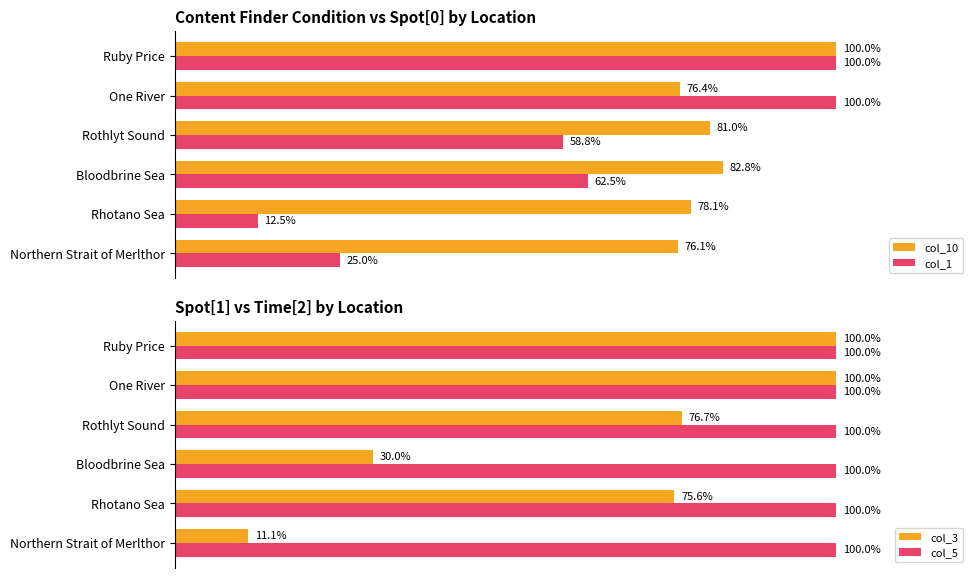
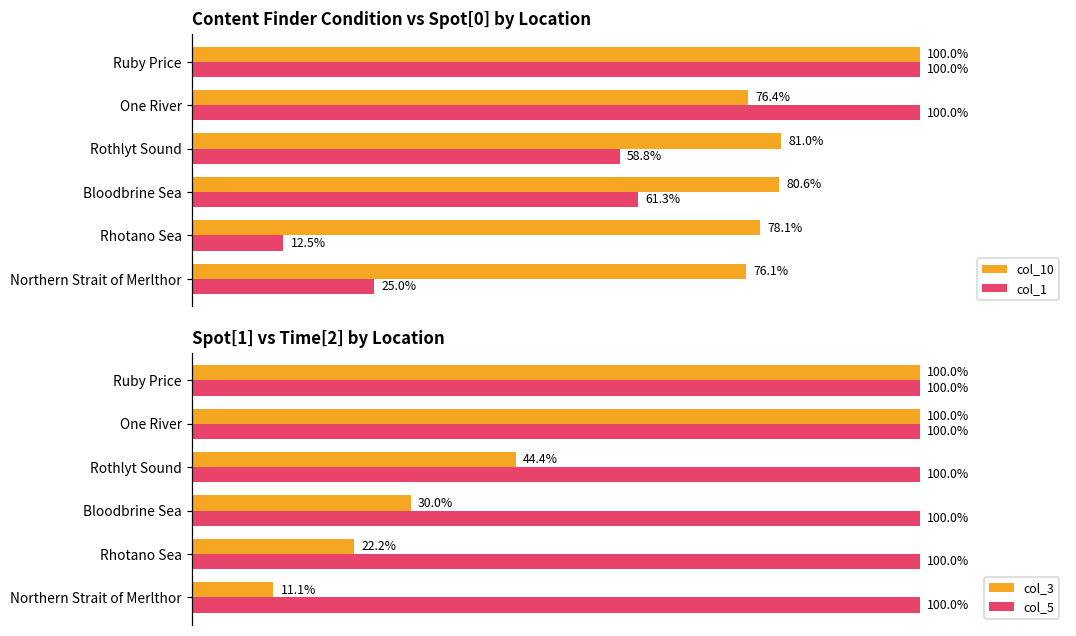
Content Finder Condition vs Spot[0] by Location, col_10, Bloodbrine Sea: 82.8% -> 80.6%
Content Finder Condition vs Spot[0] by Location, col_1, Bloodbrine Sea: 62.5% -> 61.3%
Spot[1] vs Time[2] by Location, col_3, Rothlyt Sound: 76.7% -> 44.4%
Spot[1] vs Time[2] by Location, col_3, Rhotano Sea: 75.6% -> 22.2%
